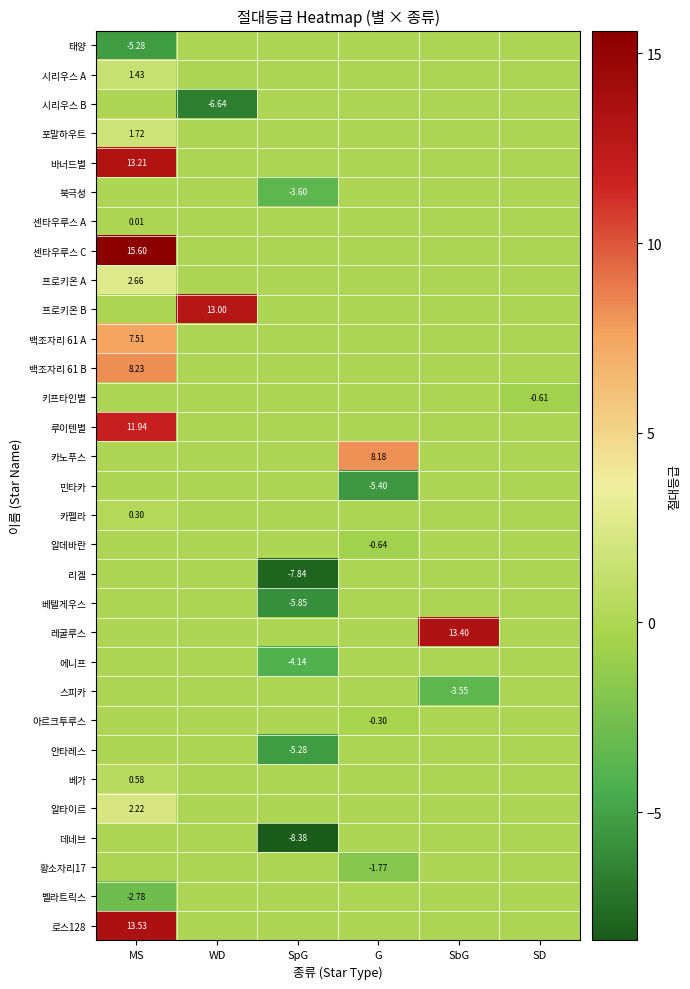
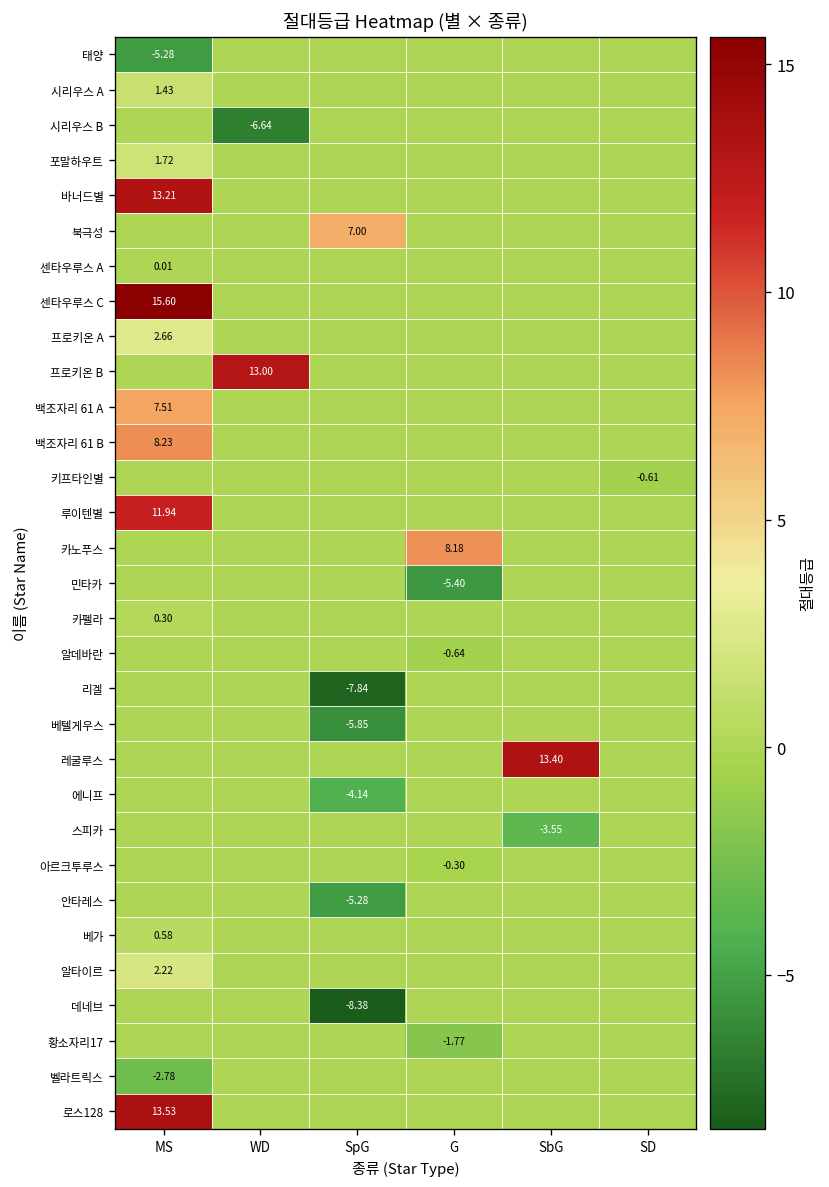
북극성, SpG: -3.60 -> 7.00
